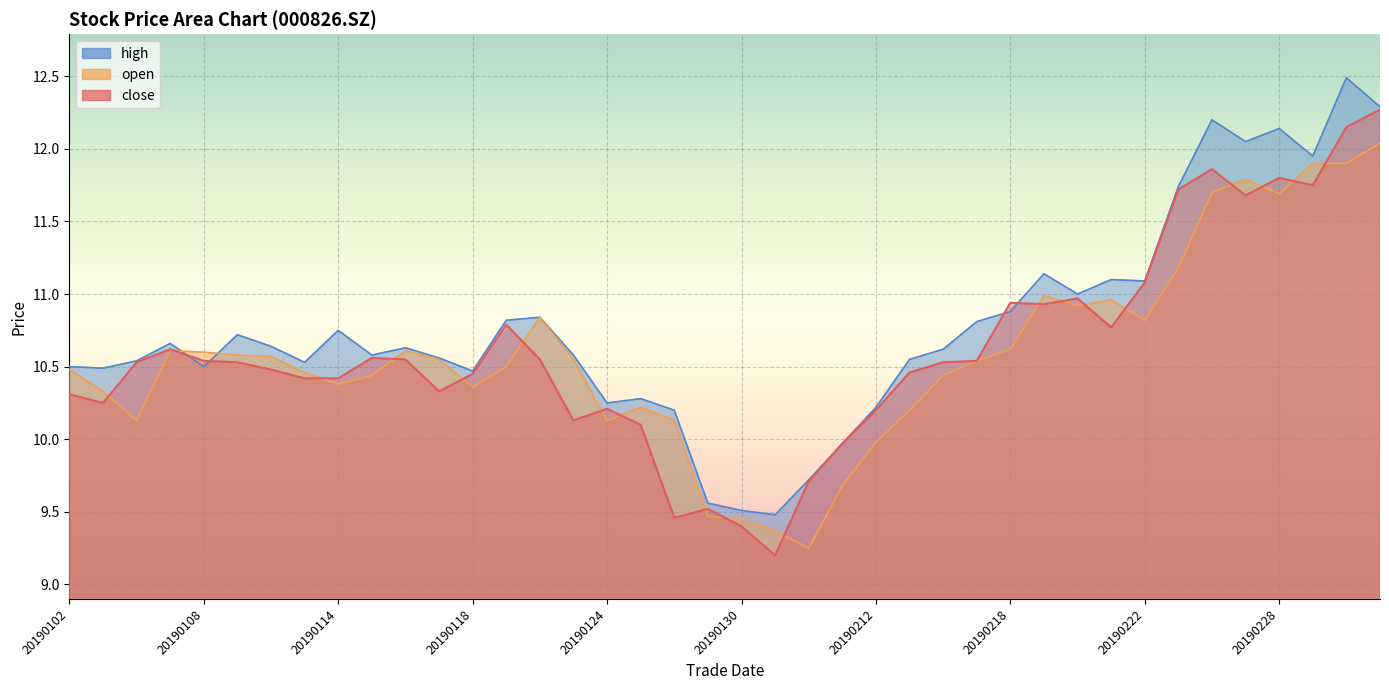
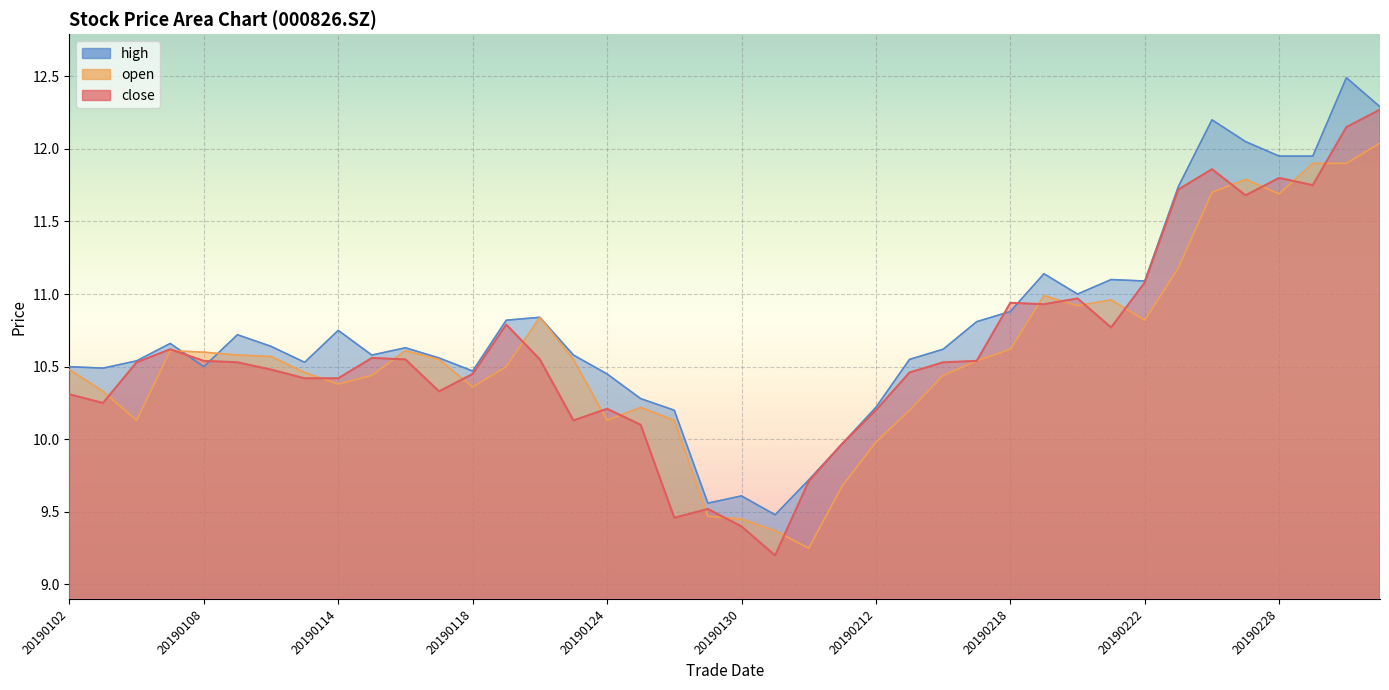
high, 20190124: 10.25 -> 10.45
high, 20190130: 9.51 -> 9.61
high, 20190228: 12.14 -> 11.95
